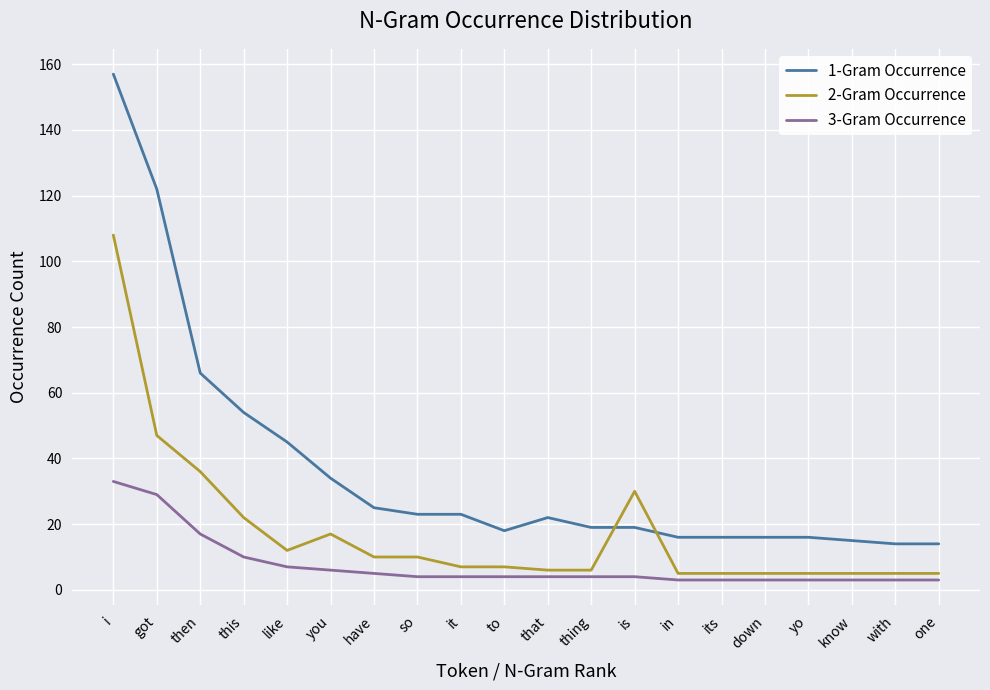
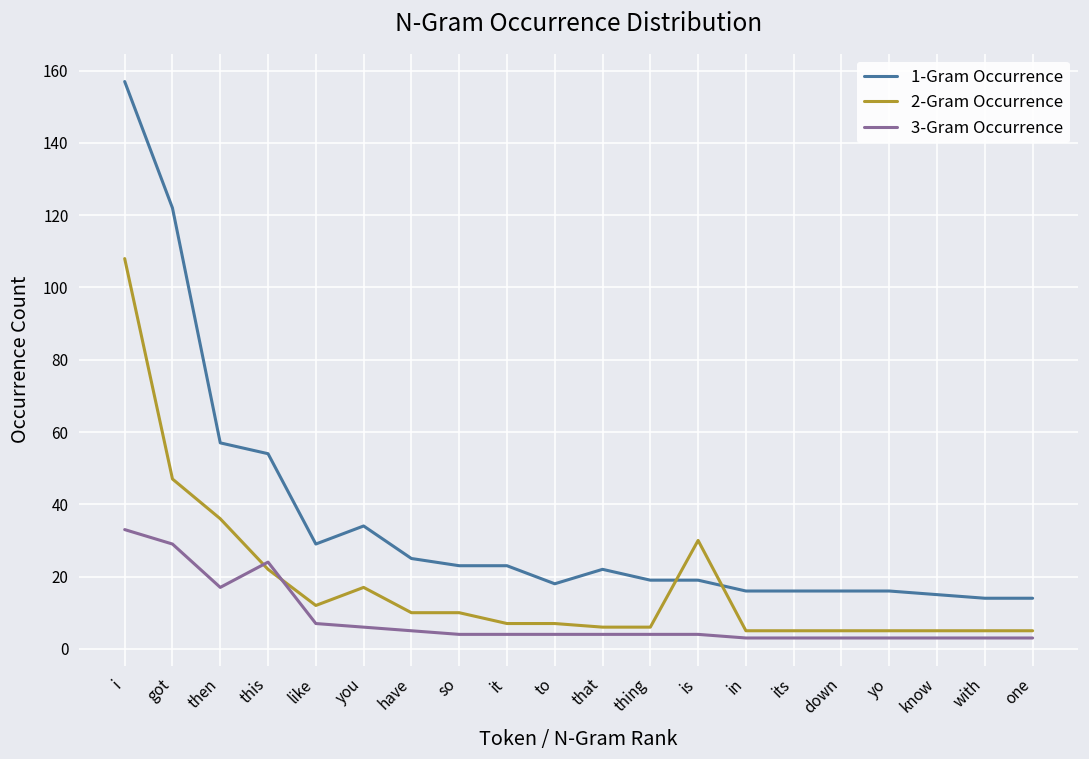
1-Gram Occurrence, then: 66 -> 57
3-Gram Occurrence, this: 10 -> 24
1-Gram Occurrence, like: 45 -> 29
